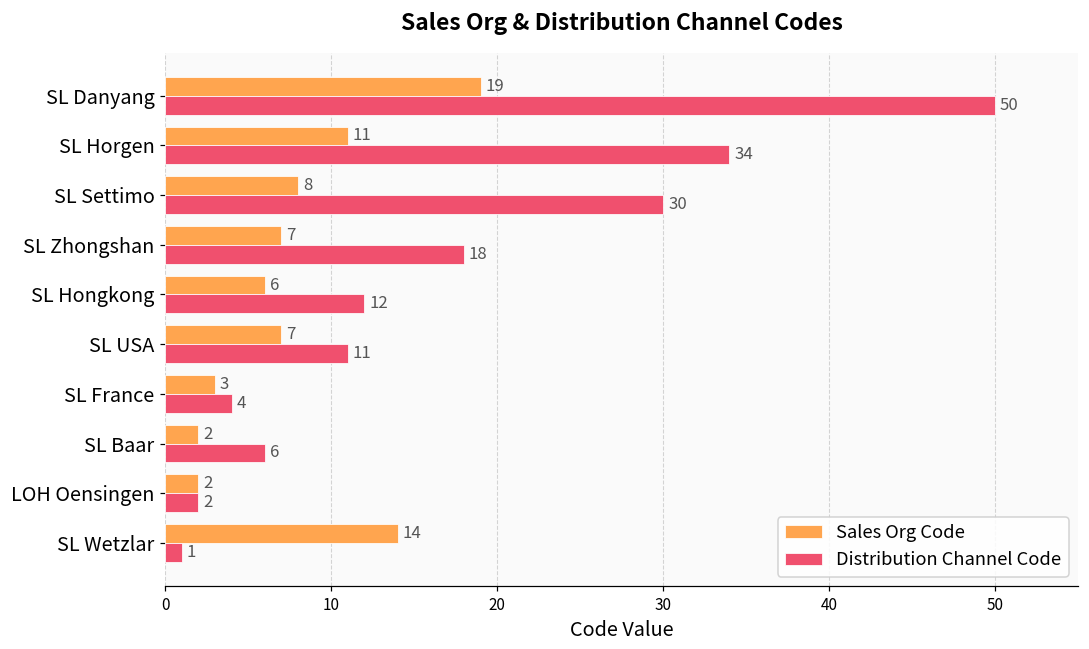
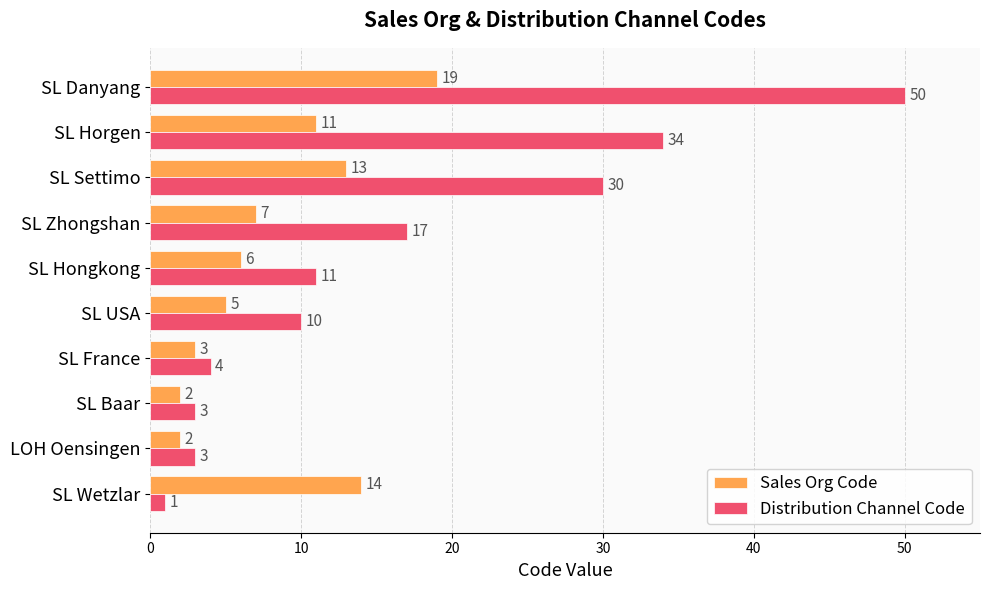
Sales Org Code, SL Settimo: 8 -> 13
Distribution Channel Code, SL Zhongshan: 18 -> 17
Distribution Channel Code, SL Hongkong: 12 -> 11
Sales Org Code, SL USA: 7 -> 5
Distribution Channel Code, SL USA: 11 -> 10
Distribution Channel Code, SL Baar: 6 -> 3
Distribution Channel Code, LOH Oensingen: 2 -> 3
